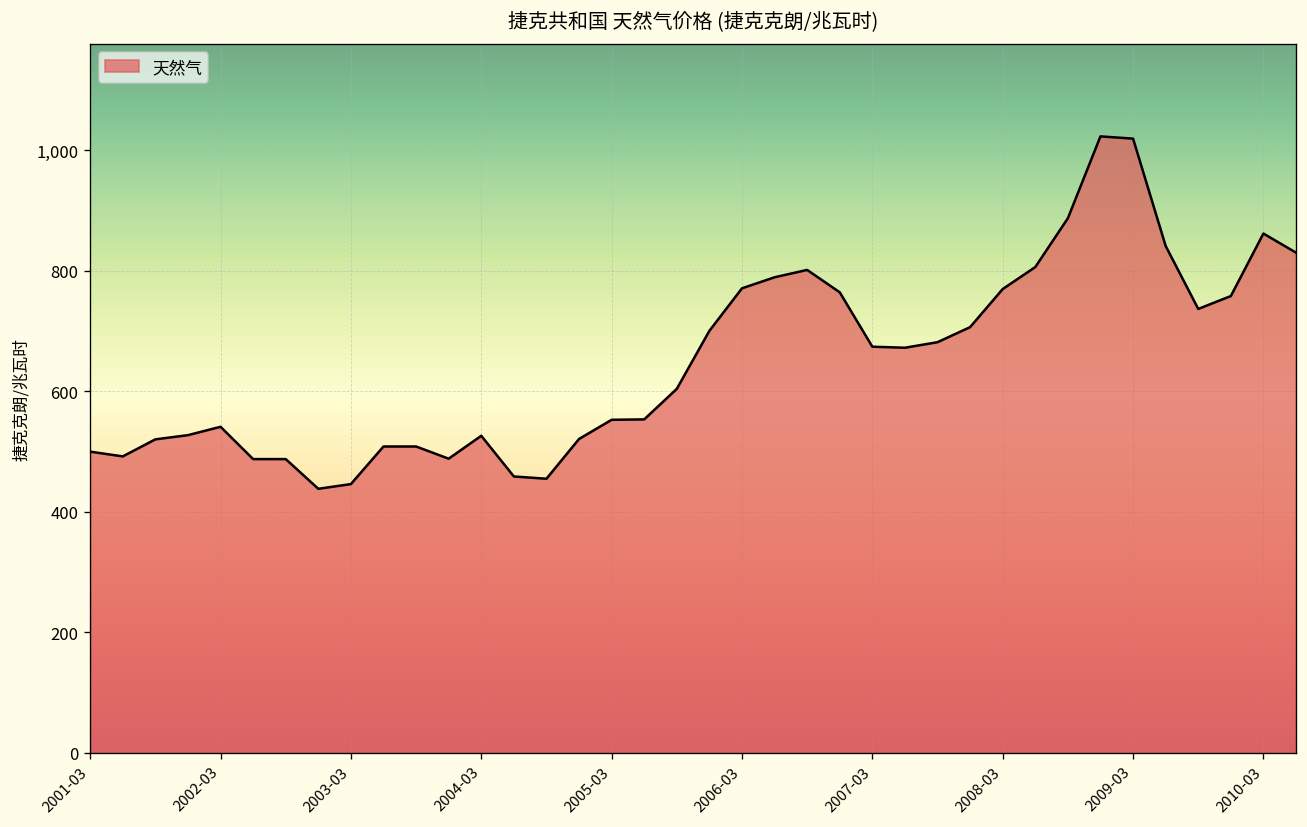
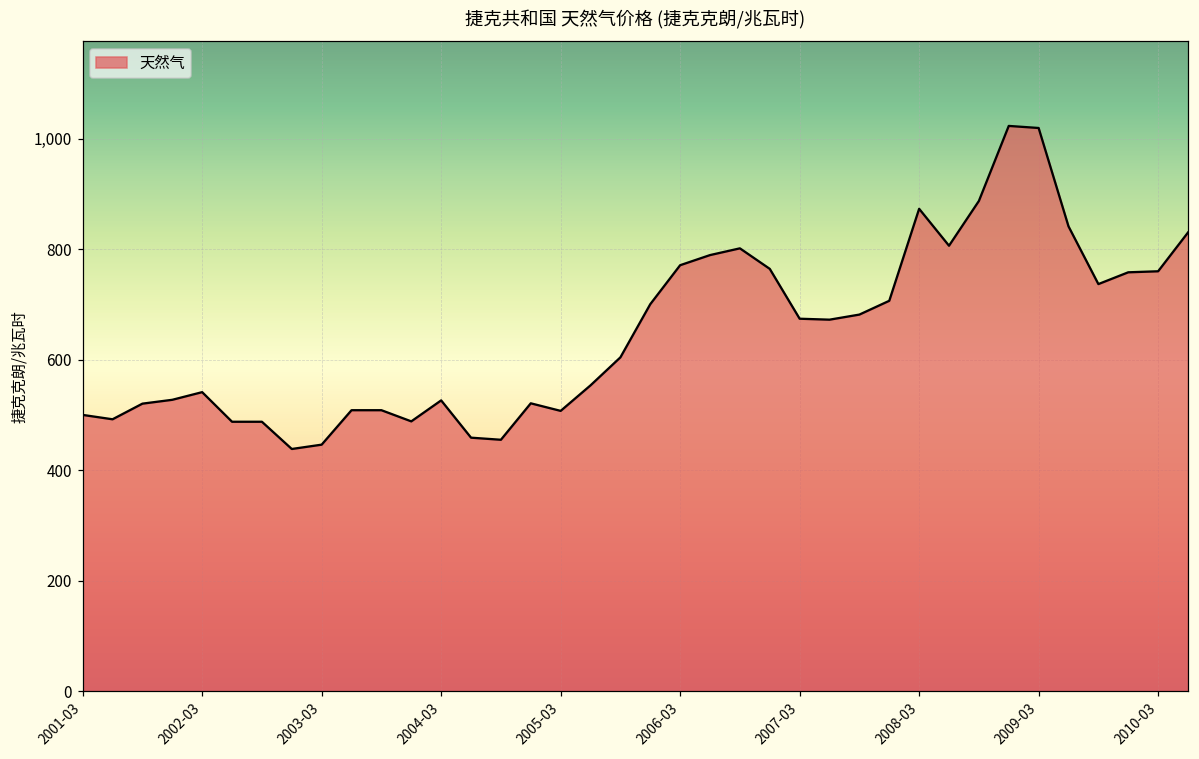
2005-03: 550 -> 510
2008-03: 770 -> 870
2010-03: 860 -> 760
